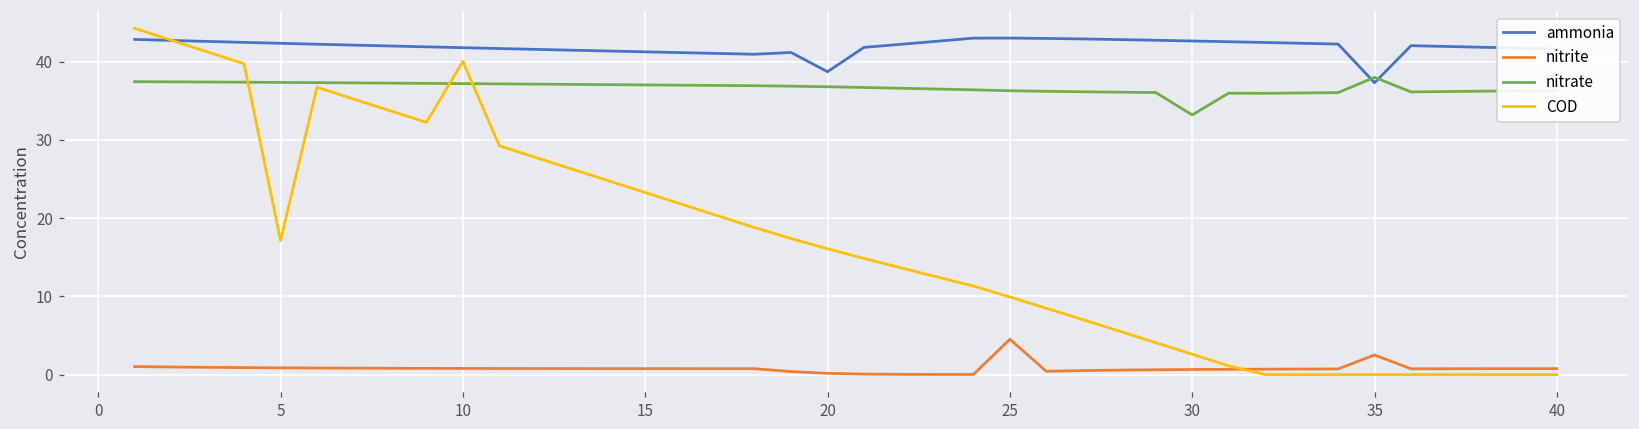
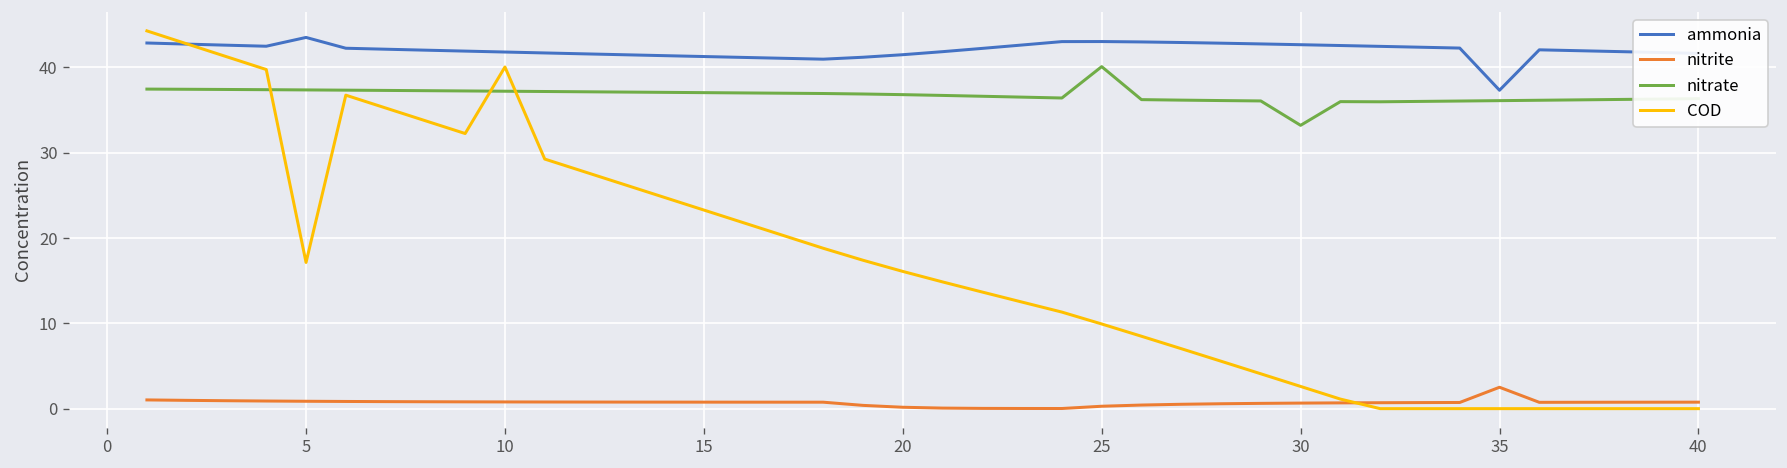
ammonia, 5: 42 -> 44
ammonia, 20: 39 -> 41
nitrite, 25: 5 -> 0
nitrate, 25: 36 -> 40
nitrate, 35: 38 -> 36
